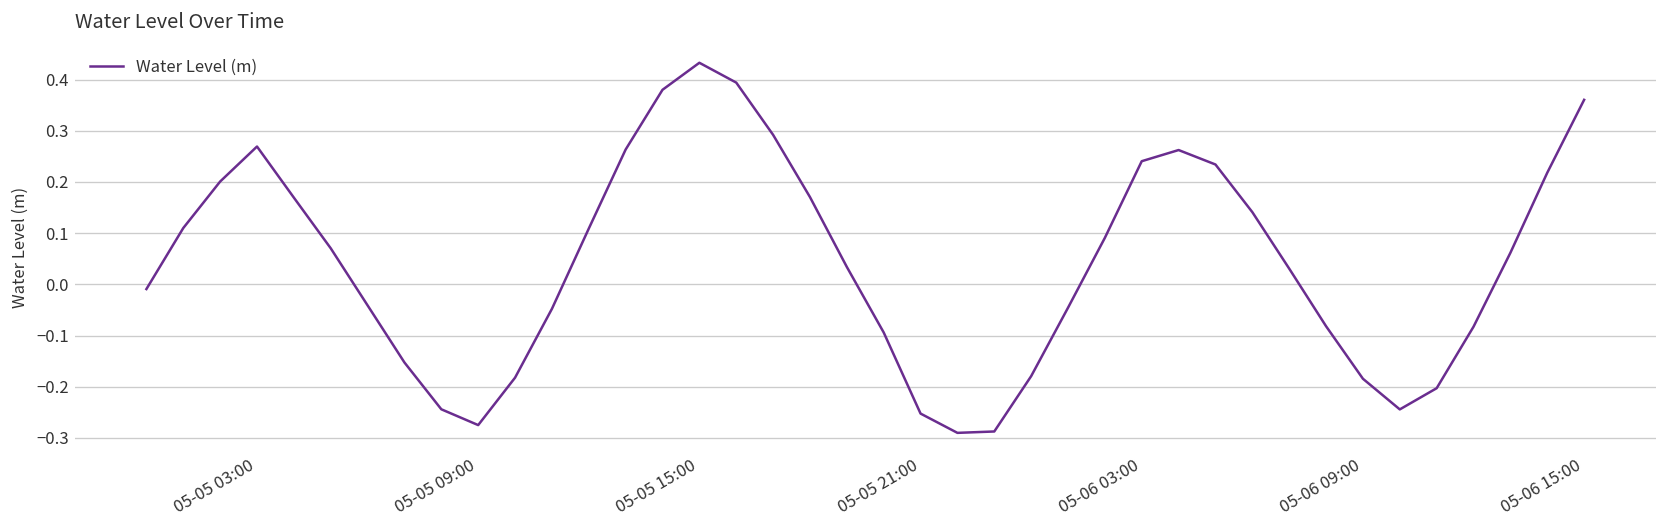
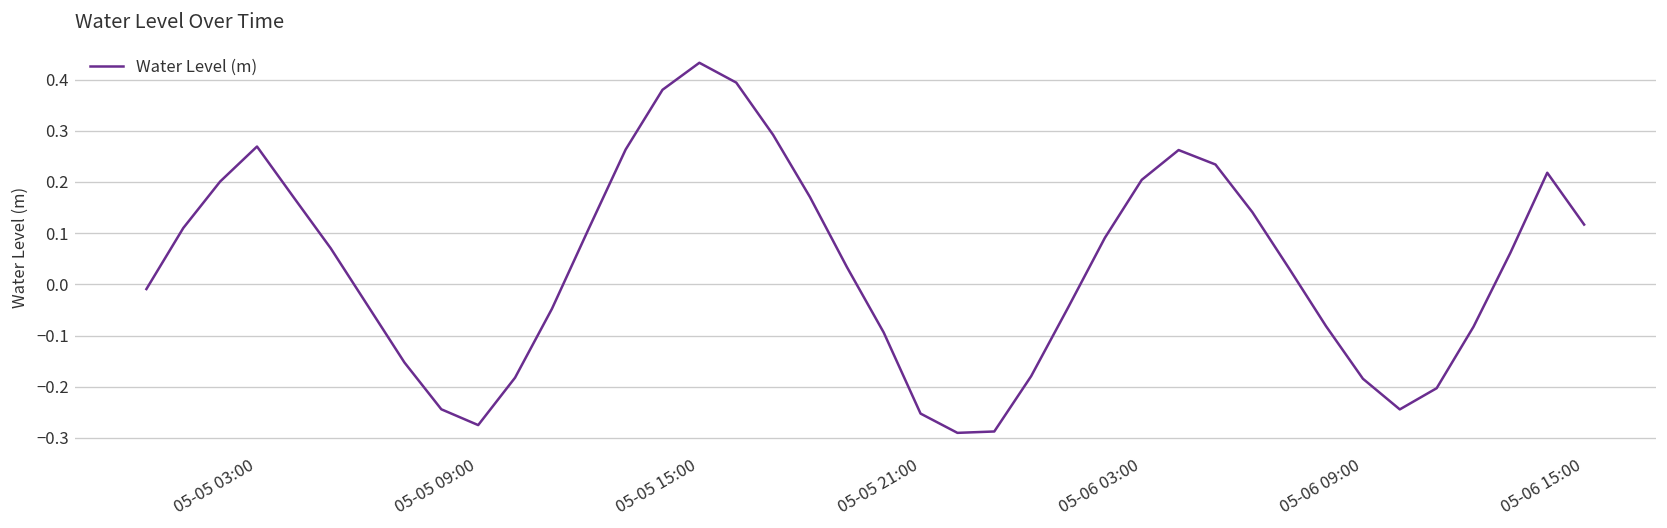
05-06 03:00: 0.24 -> 0.20
05-06 15:00: 0.36 -> 0.12
